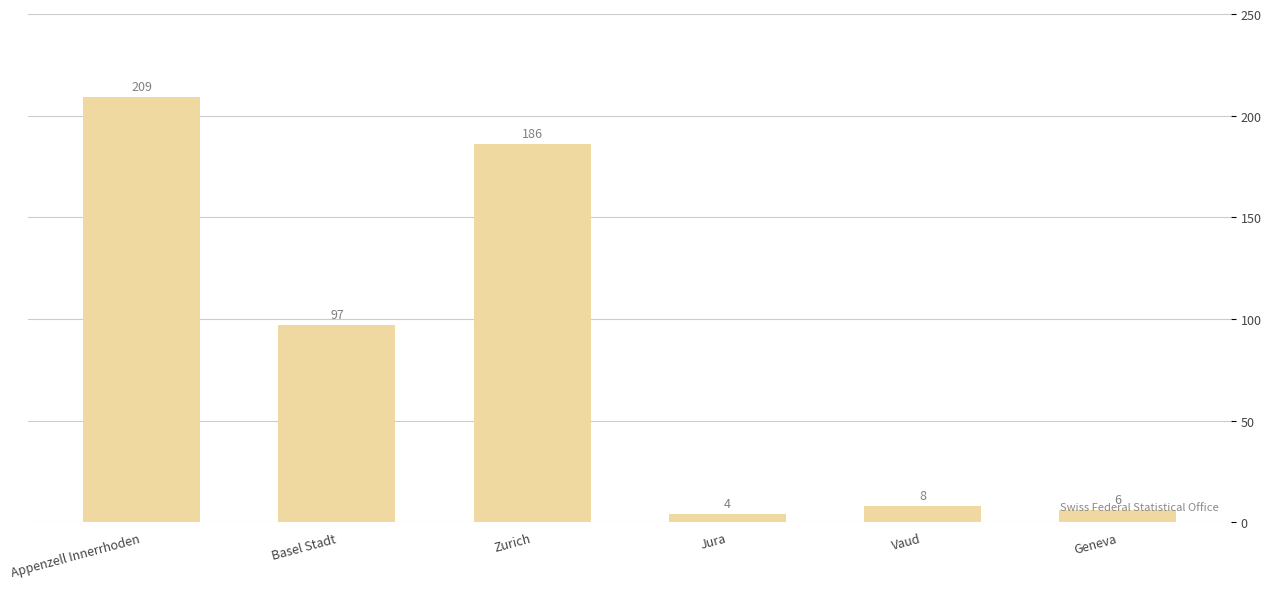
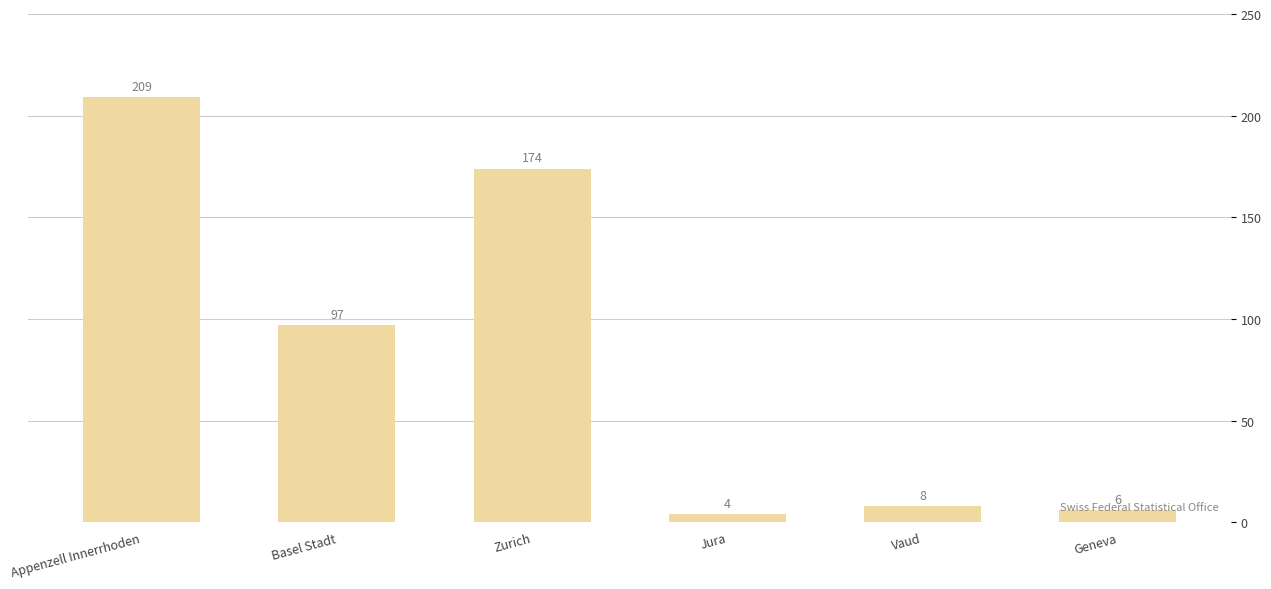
Zurich: 186 -> 174
